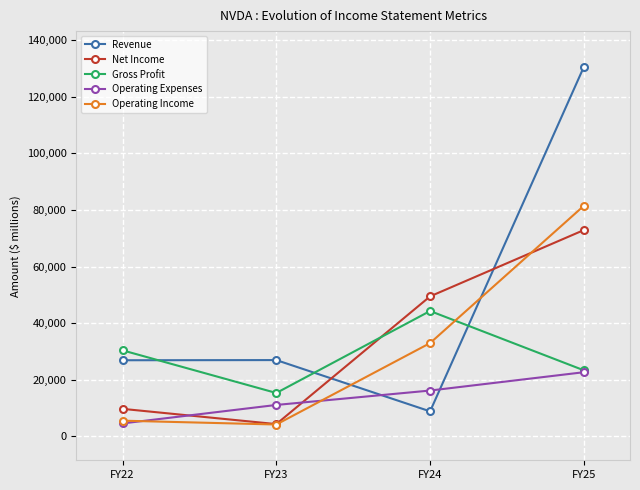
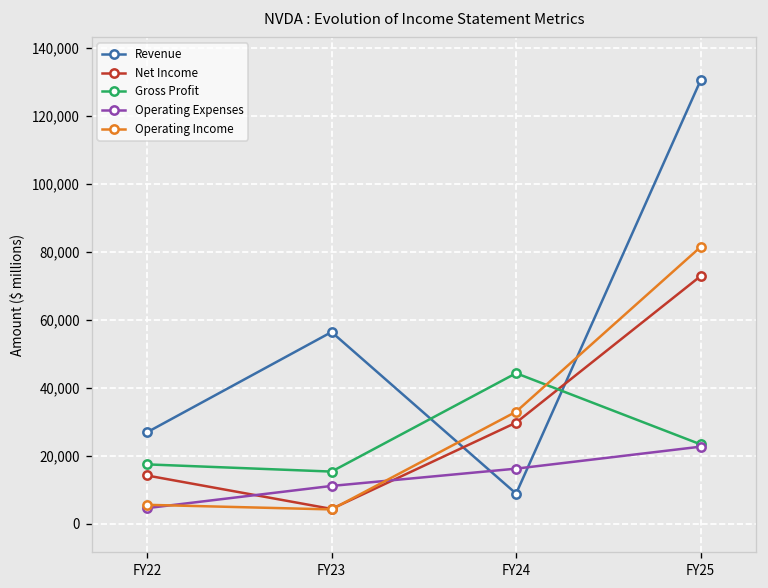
Net Income, FY22: 10,000 -> 14,000
Gross Profit, FY22: 30,000 -> 17,000
Revenue, FY23: 27,000 -> 56,000
Net Income, FY24: 49,000 -> 30,000
